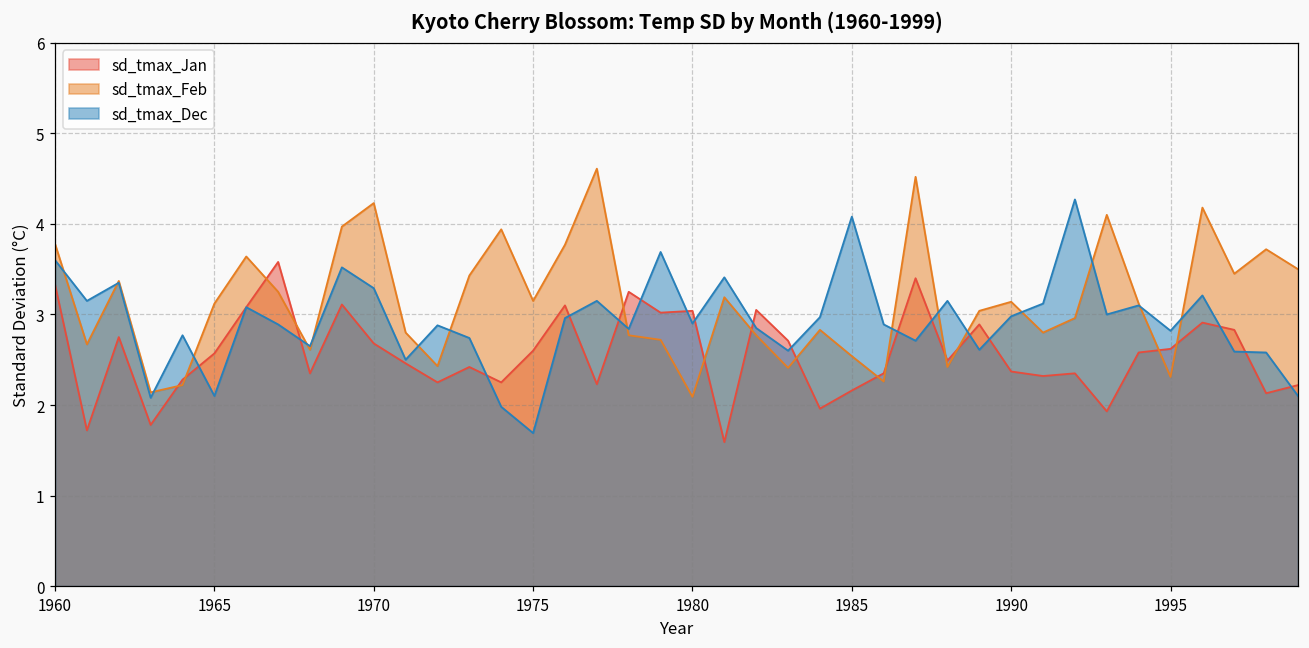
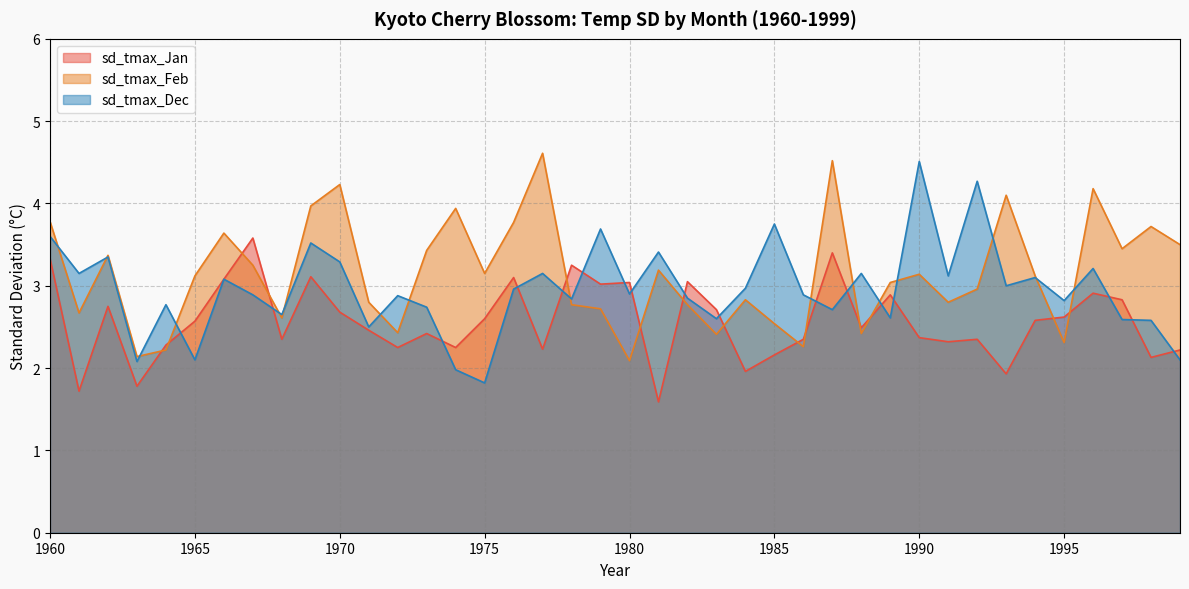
sd_tmax_Dec, 1975: 1.7 -> 1.8
sd_tmax_Dec, 1985: 4.1 -> 3.8
sd_tmax_Dec, 1990: 3.0 -> 4.5
